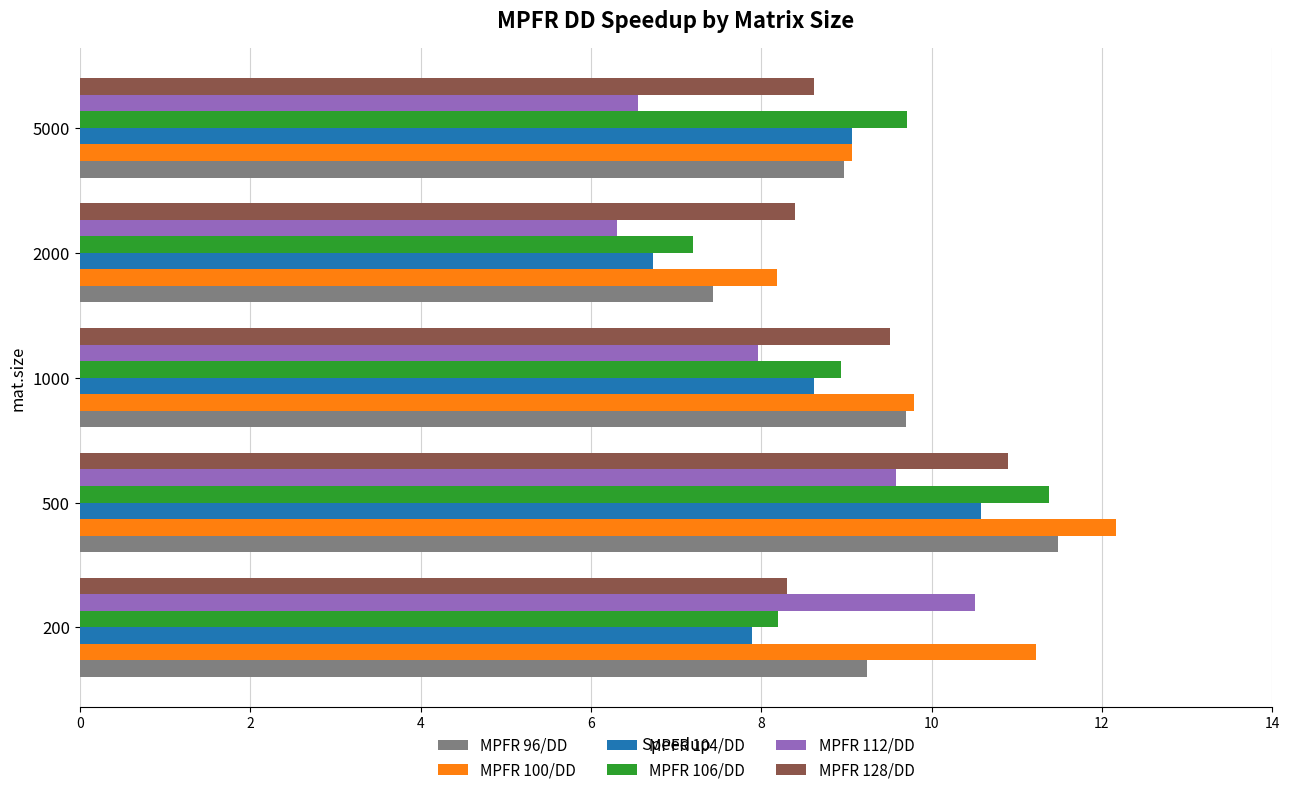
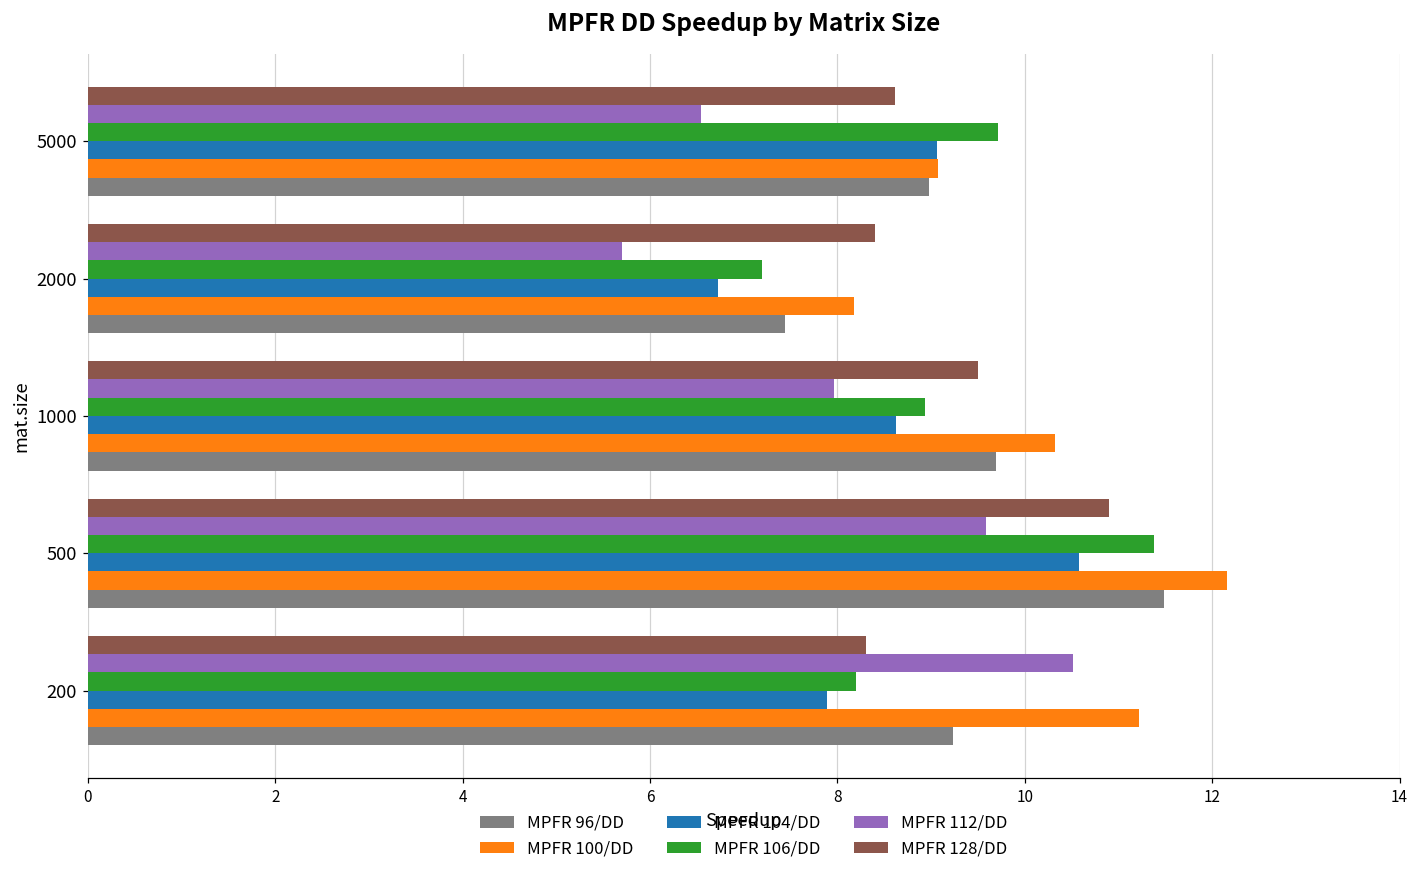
MPFR 112/DD, 2000: 6.3 -> 5.7
MPFR 100/DD, 1000: 9.8 -> 10.3
